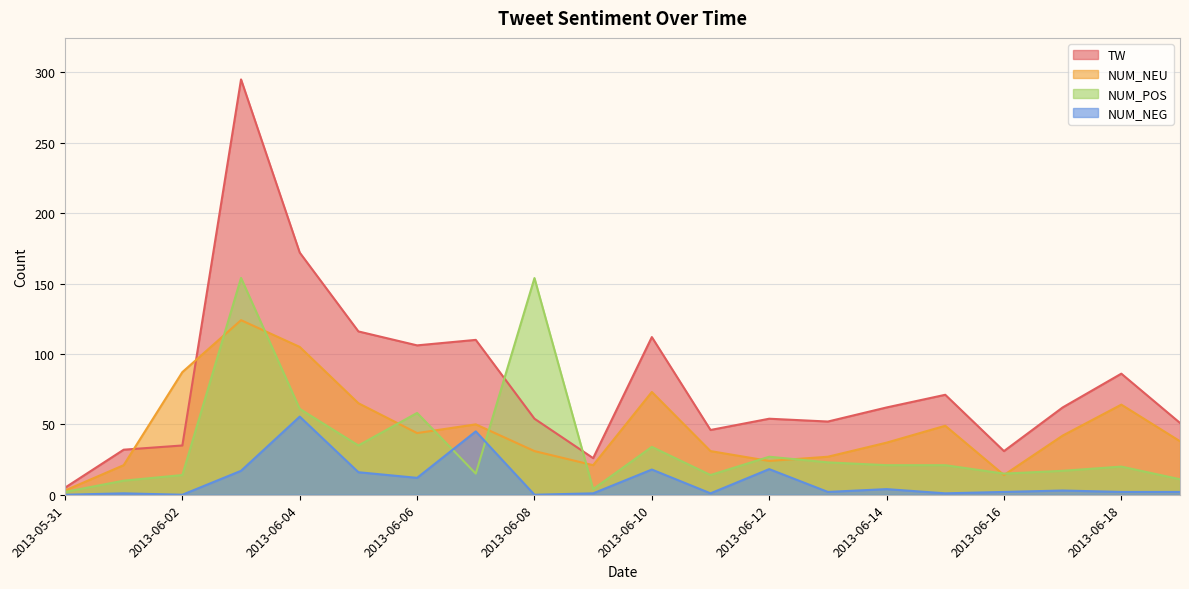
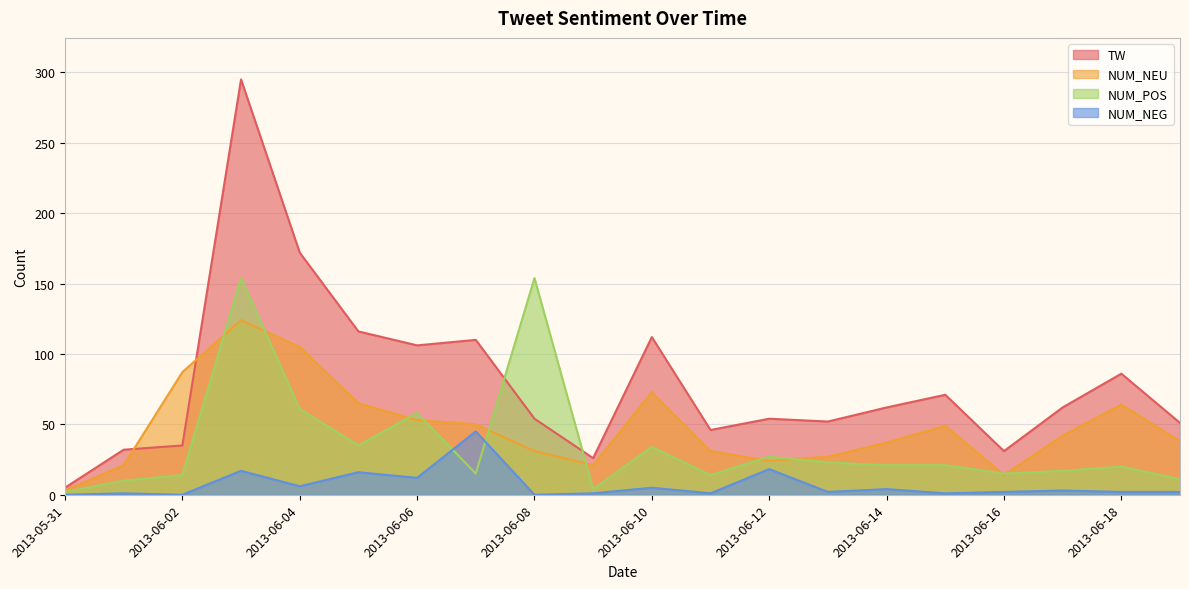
NUM_NEG, 2013-06-04: 56 -> 6
NUM_NEU, 2013-06-06: 44 -> 53
NUM_NEG, 2013-06-10: 18 -> 5
